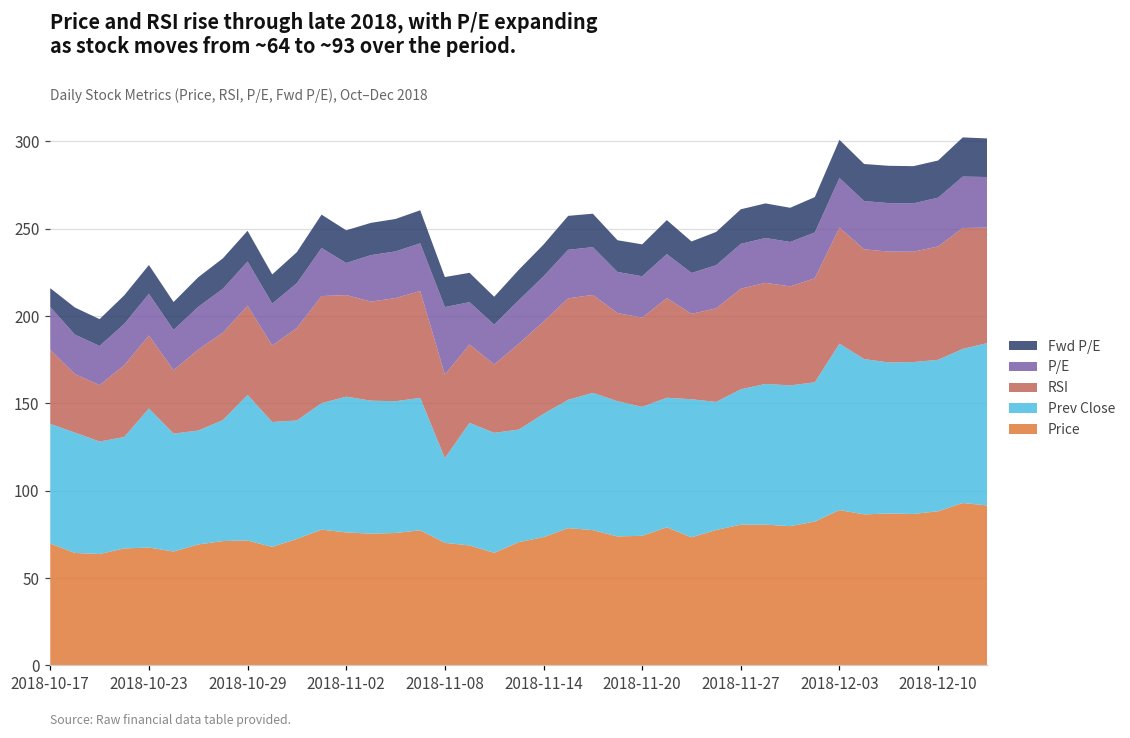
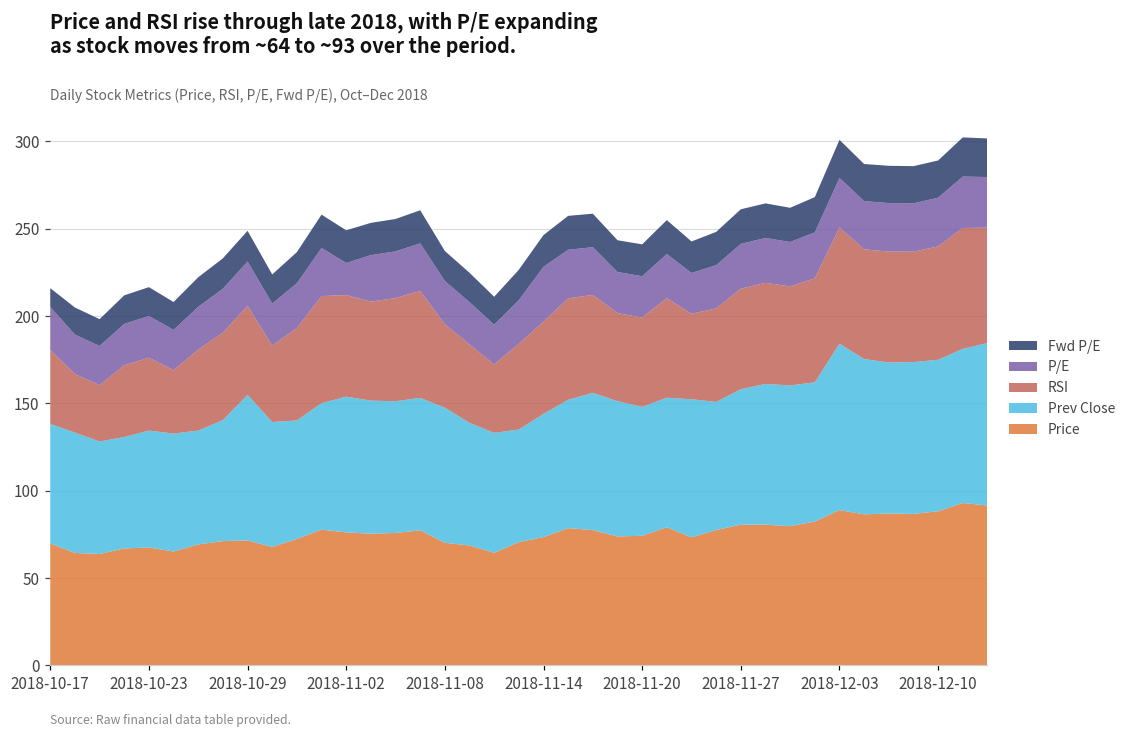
Prev Close, 2018-10-23: 80 -> 67
Prev Close, 2018-11-08: 49 -> 77
P/E, 2018-11-08: 39 -> 25
P/E, 2018-11-14: 26 -> 31
